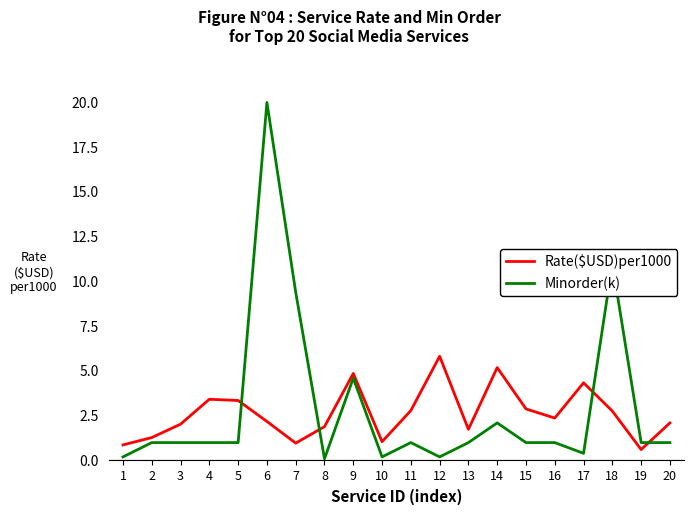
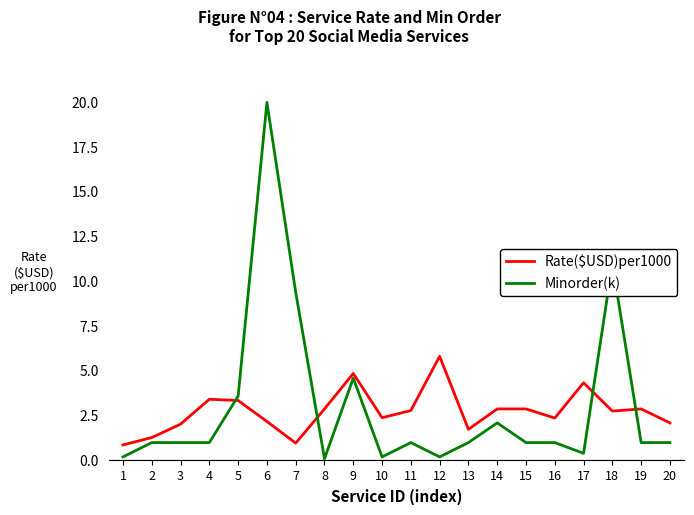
Minorder(k), 5: 1.0 -> 3.6
Rate($USD)per1000, 8: 1.9 -> 2.9
Rate($USD)per1000, 10: 1.1 -> 2.4
Rate($USD)per1000, 14: 5.2 -> 2.9
Rate($USD)per1000, 19: 0.6 -> 2.9
